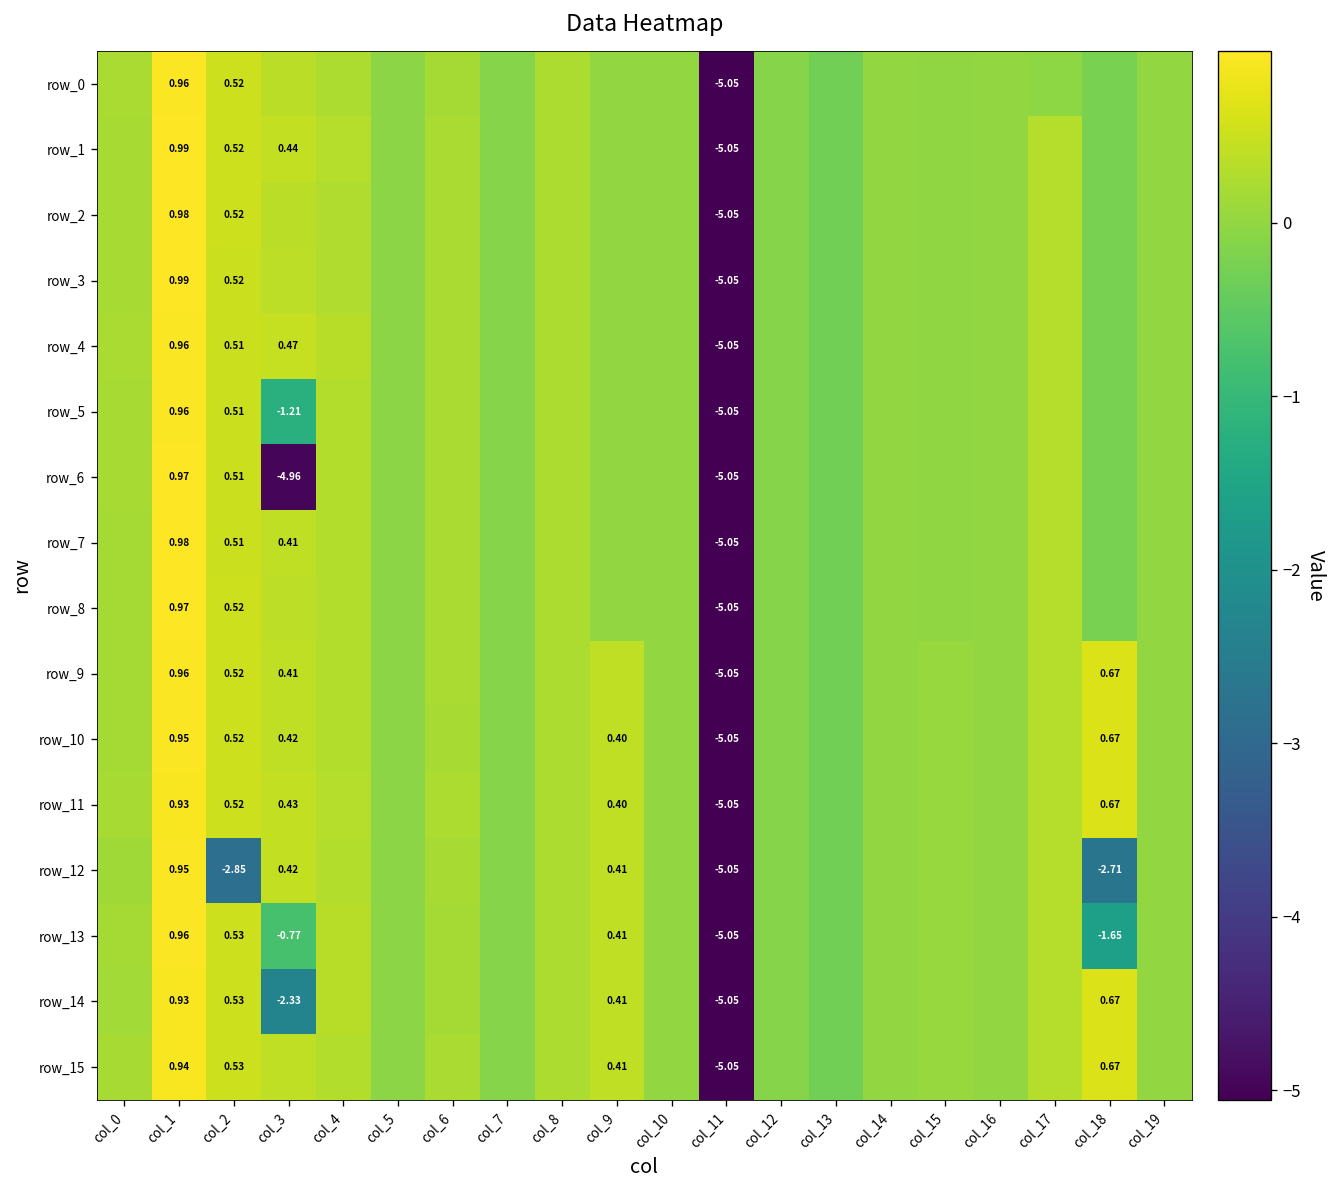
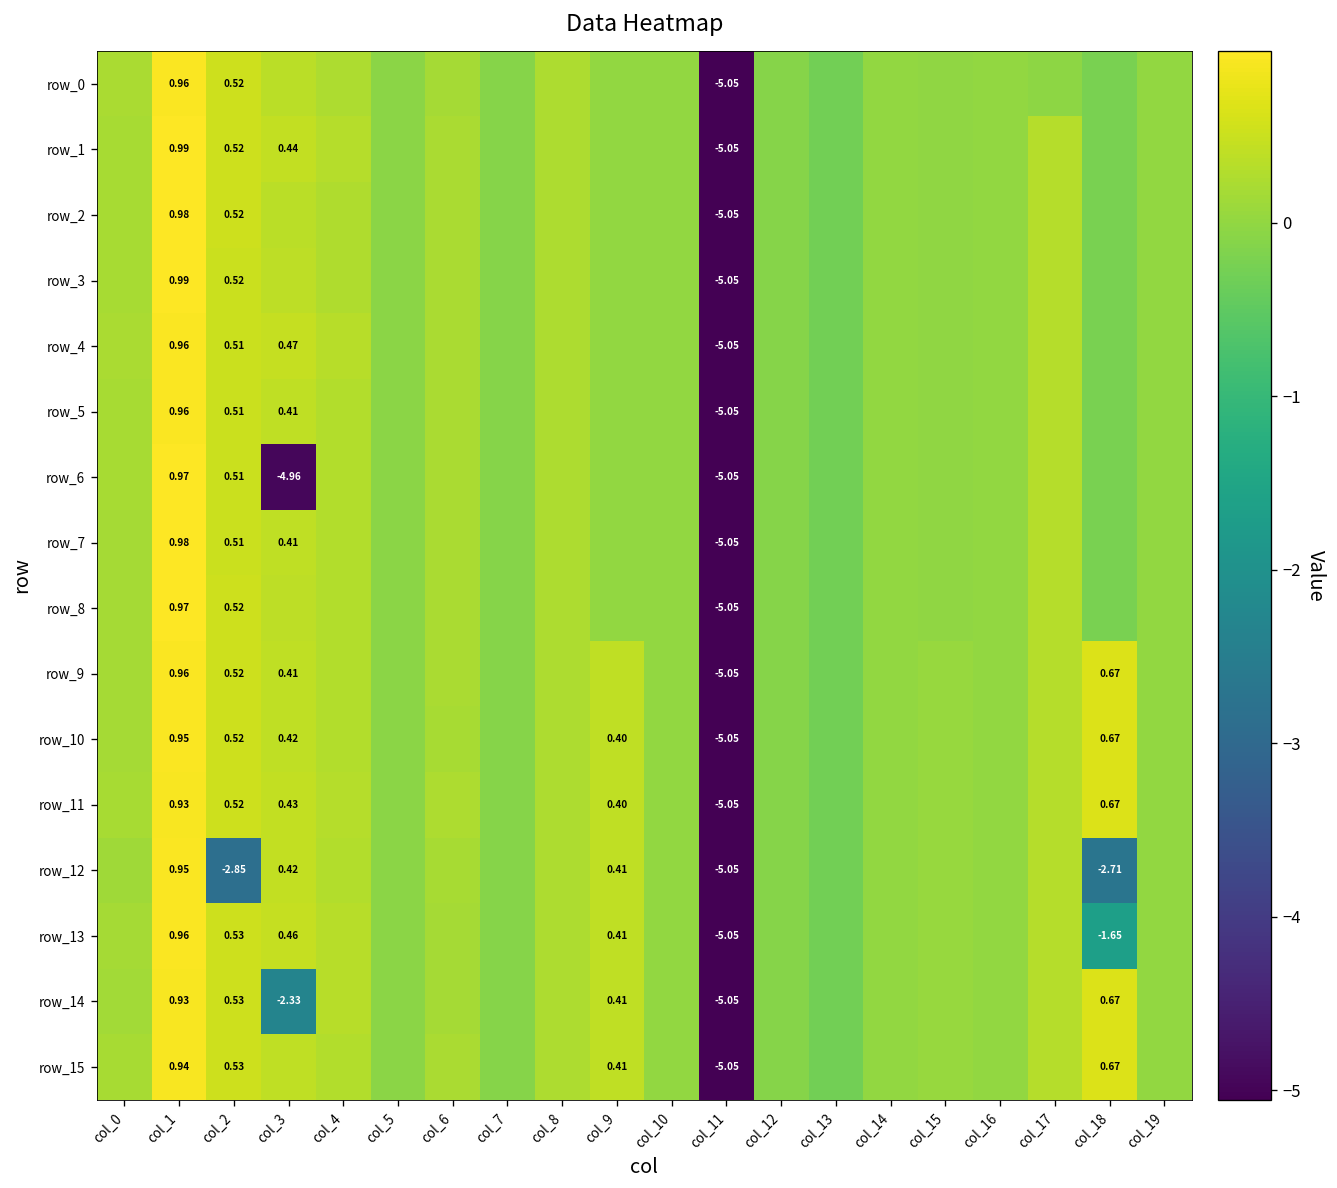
row_5, col_3: -1.21 -> 0.41
row_13, col_3: -0.77 -> 0.46
